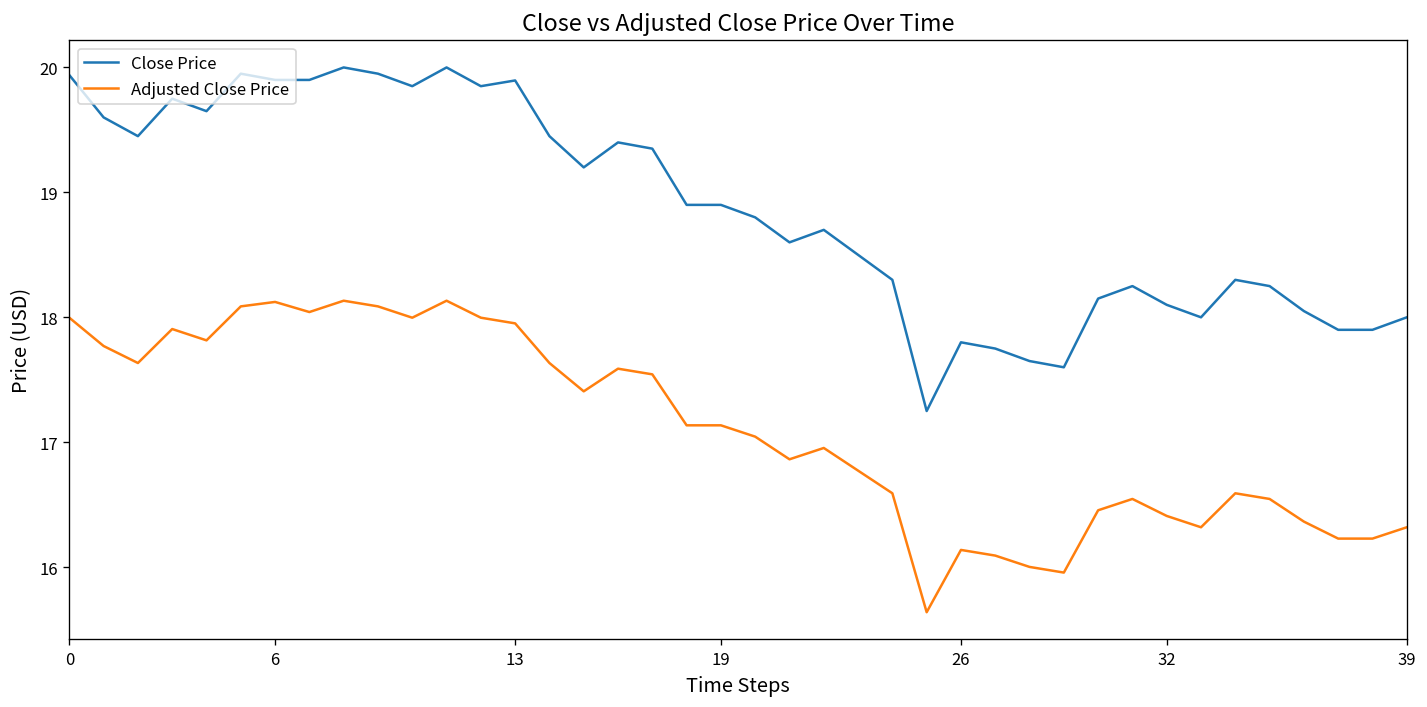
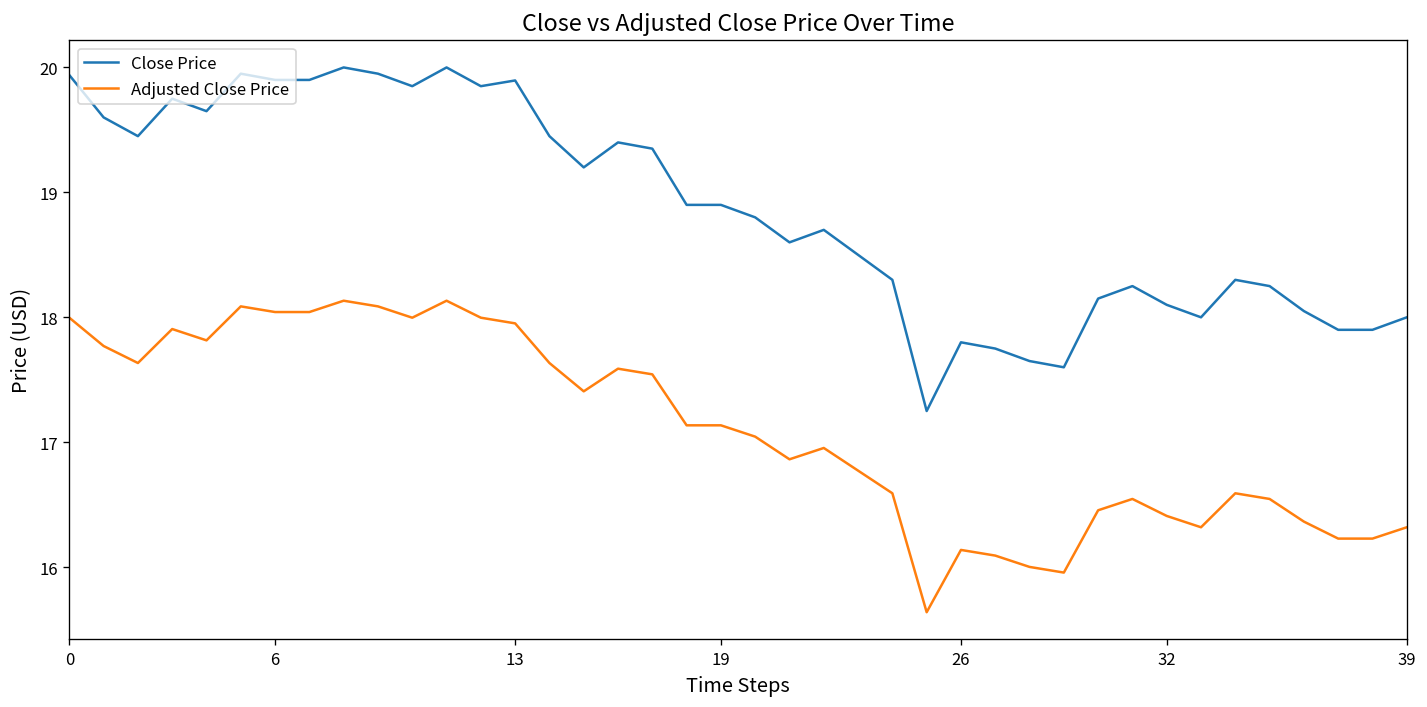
Adjusted Close Price, 6: 18.12 -> 18.04
